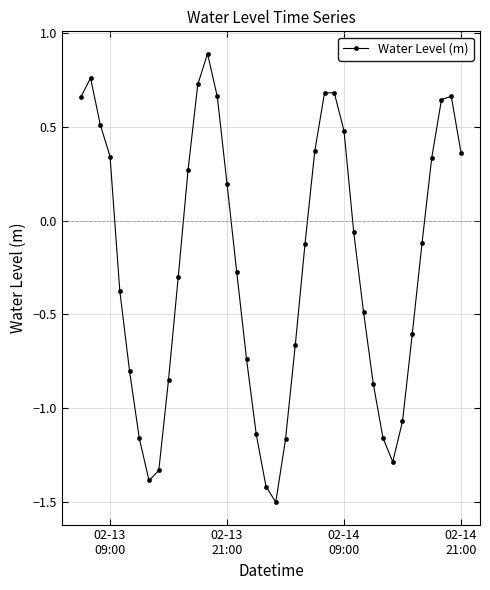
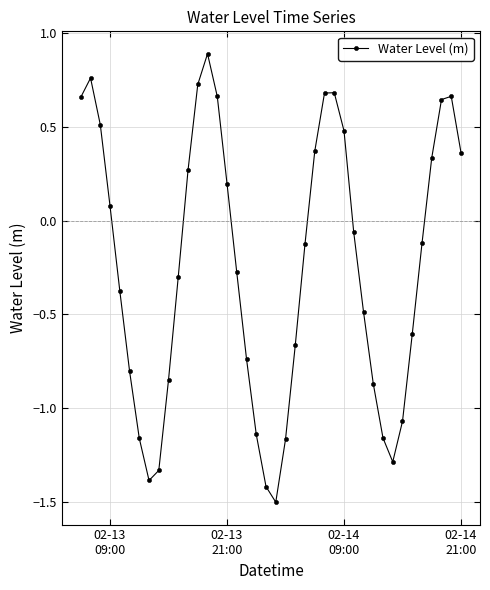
02-13 09:00: 0.34 -> 0.08
